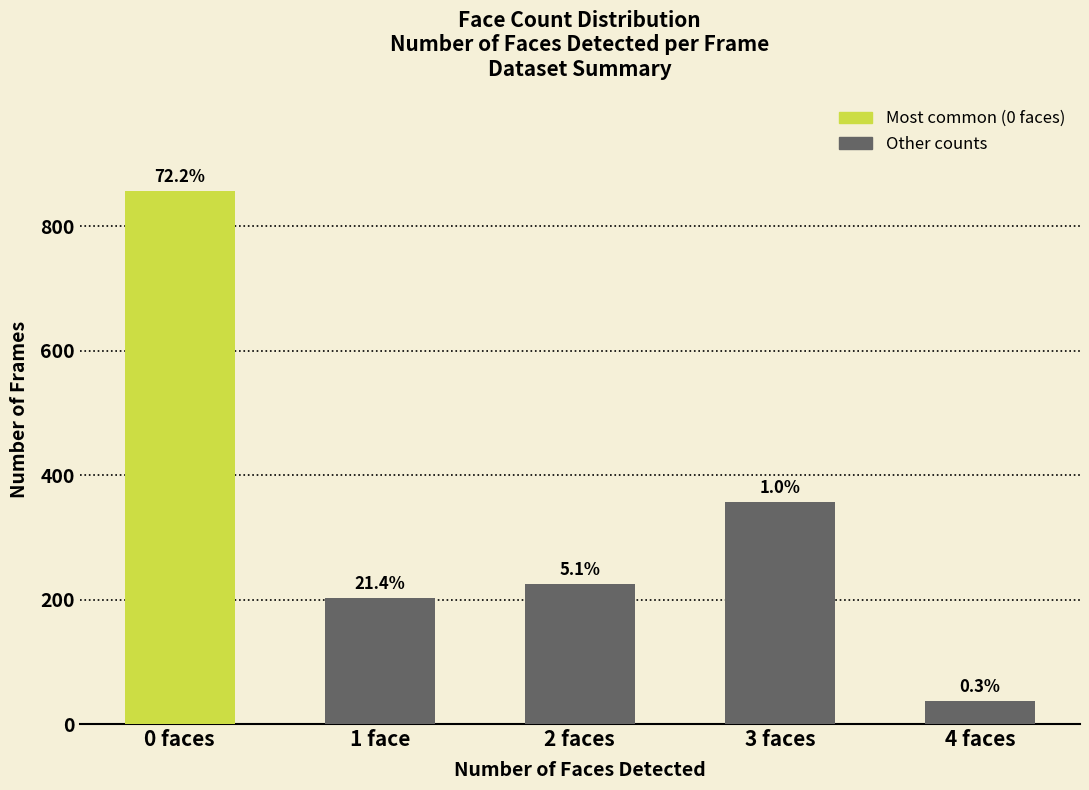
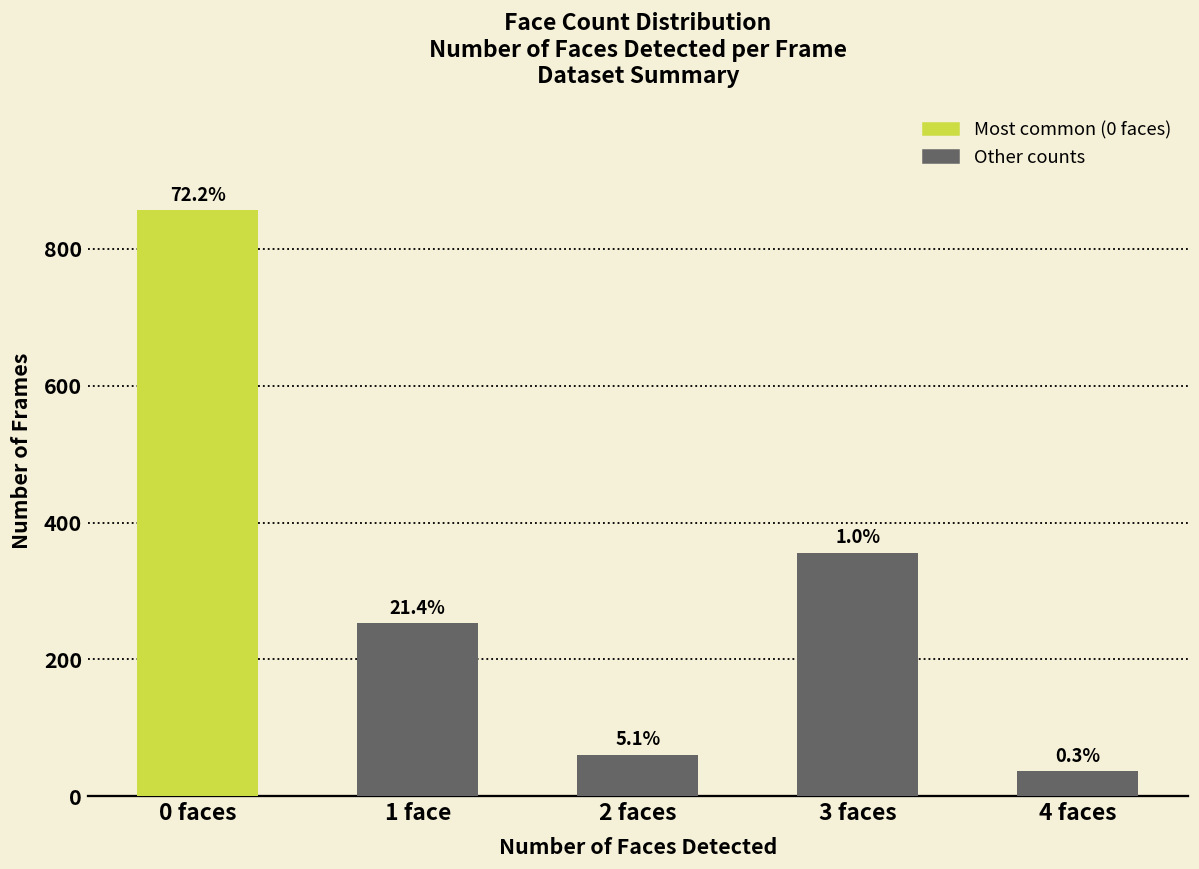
1 face: 200 -> 250
2 faces: 230 -> 60
